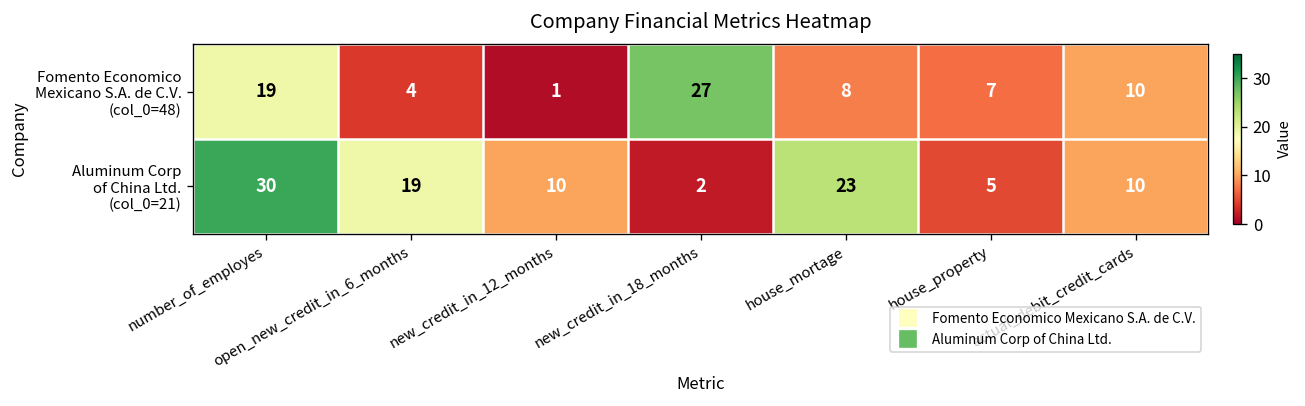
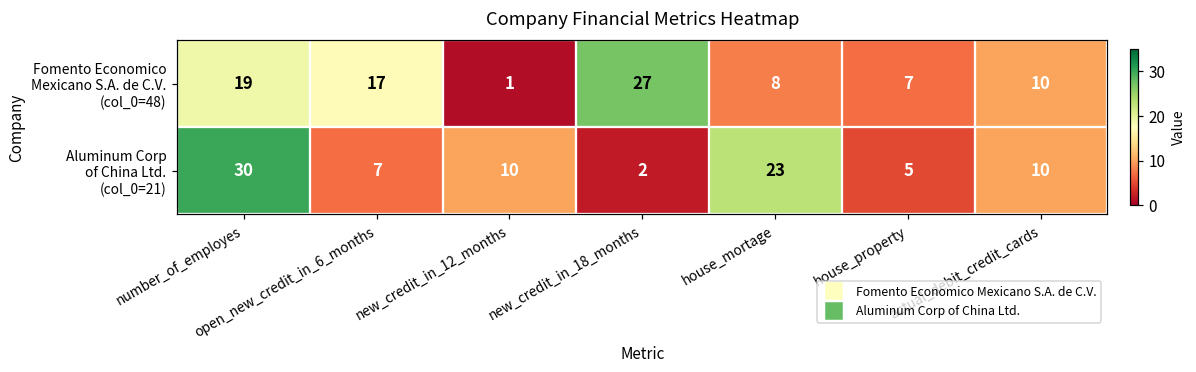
Fomento Economico Mexicano S.A. de C.V. (col_0=48), open_new_credit_in_6_months: 4 -> 17
Aluminum Corp of China Ltd. (col_0=21), open_new_credit_in_6_months: 19 -> 7
